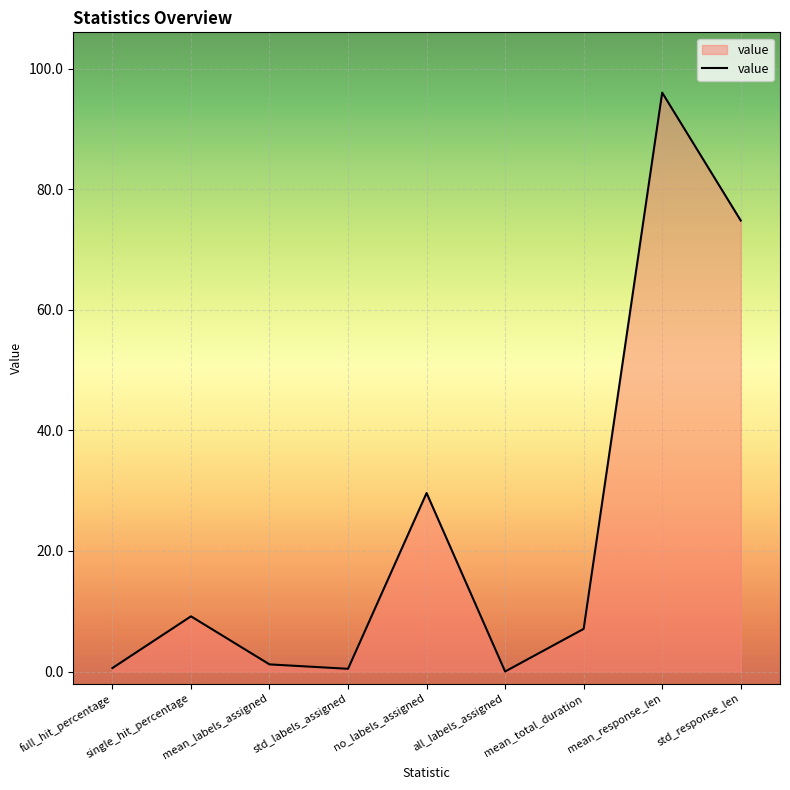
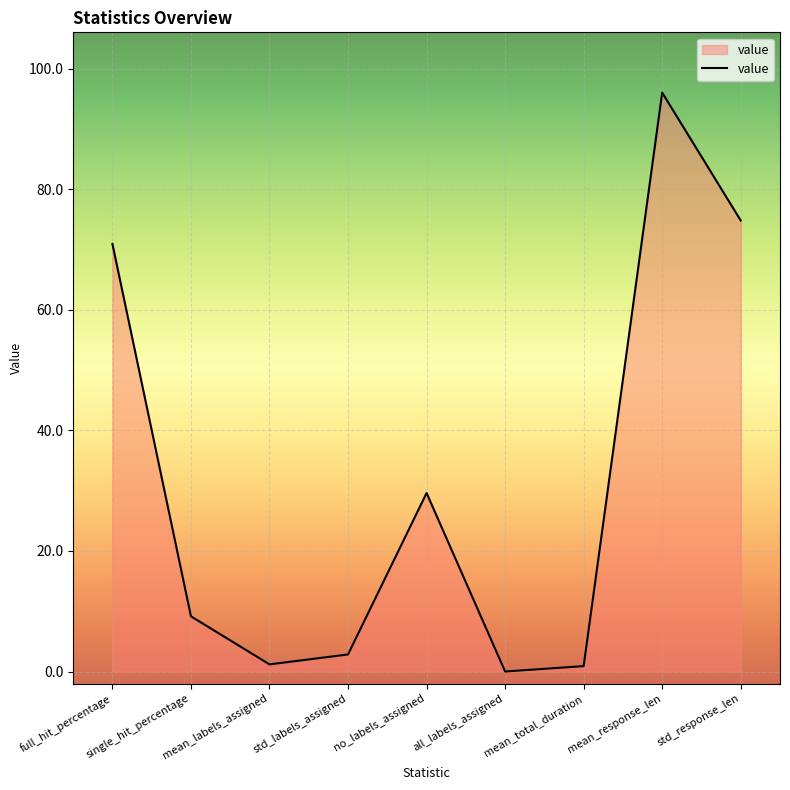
full_hit_percentage: 1 -> 71
std_labels_assigned: 0 -> 3
mean_total_duration: 7 -> 1
